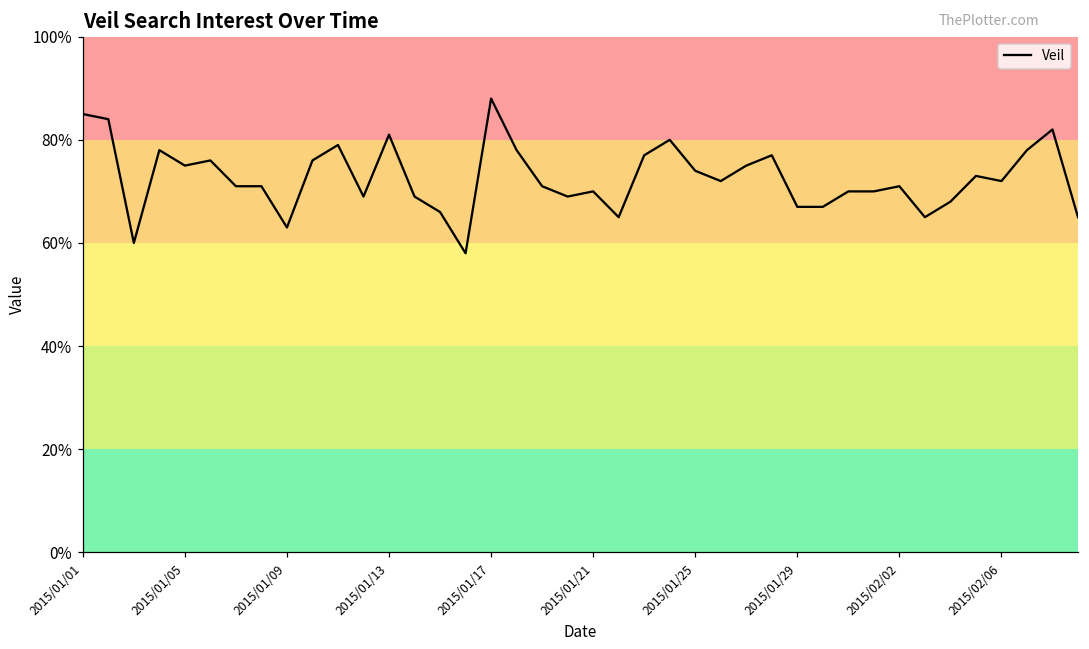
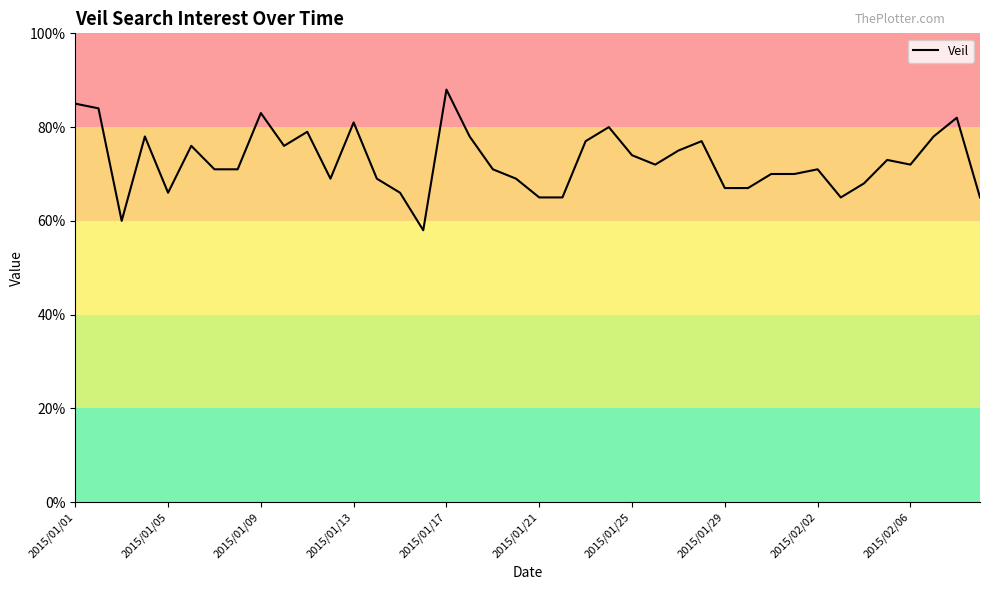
2015/01/05: 75% -> 66%
2015/01/09: 63% -> 83%
2015/01/21: 70% -> 65%
